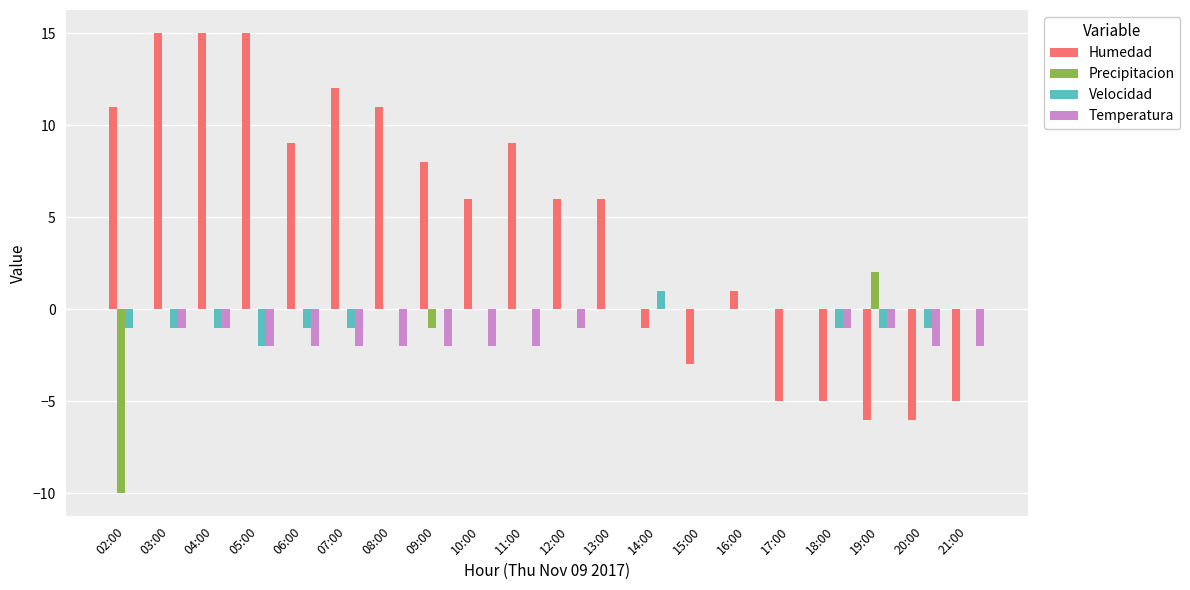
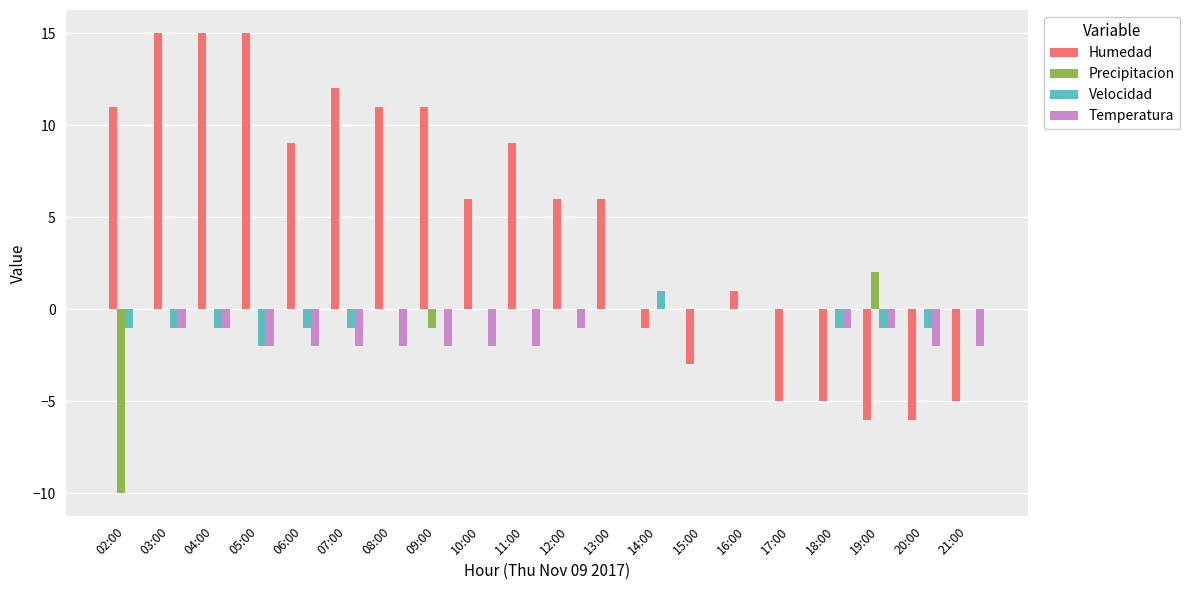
Humedad, 09:00: 8 -> 11
